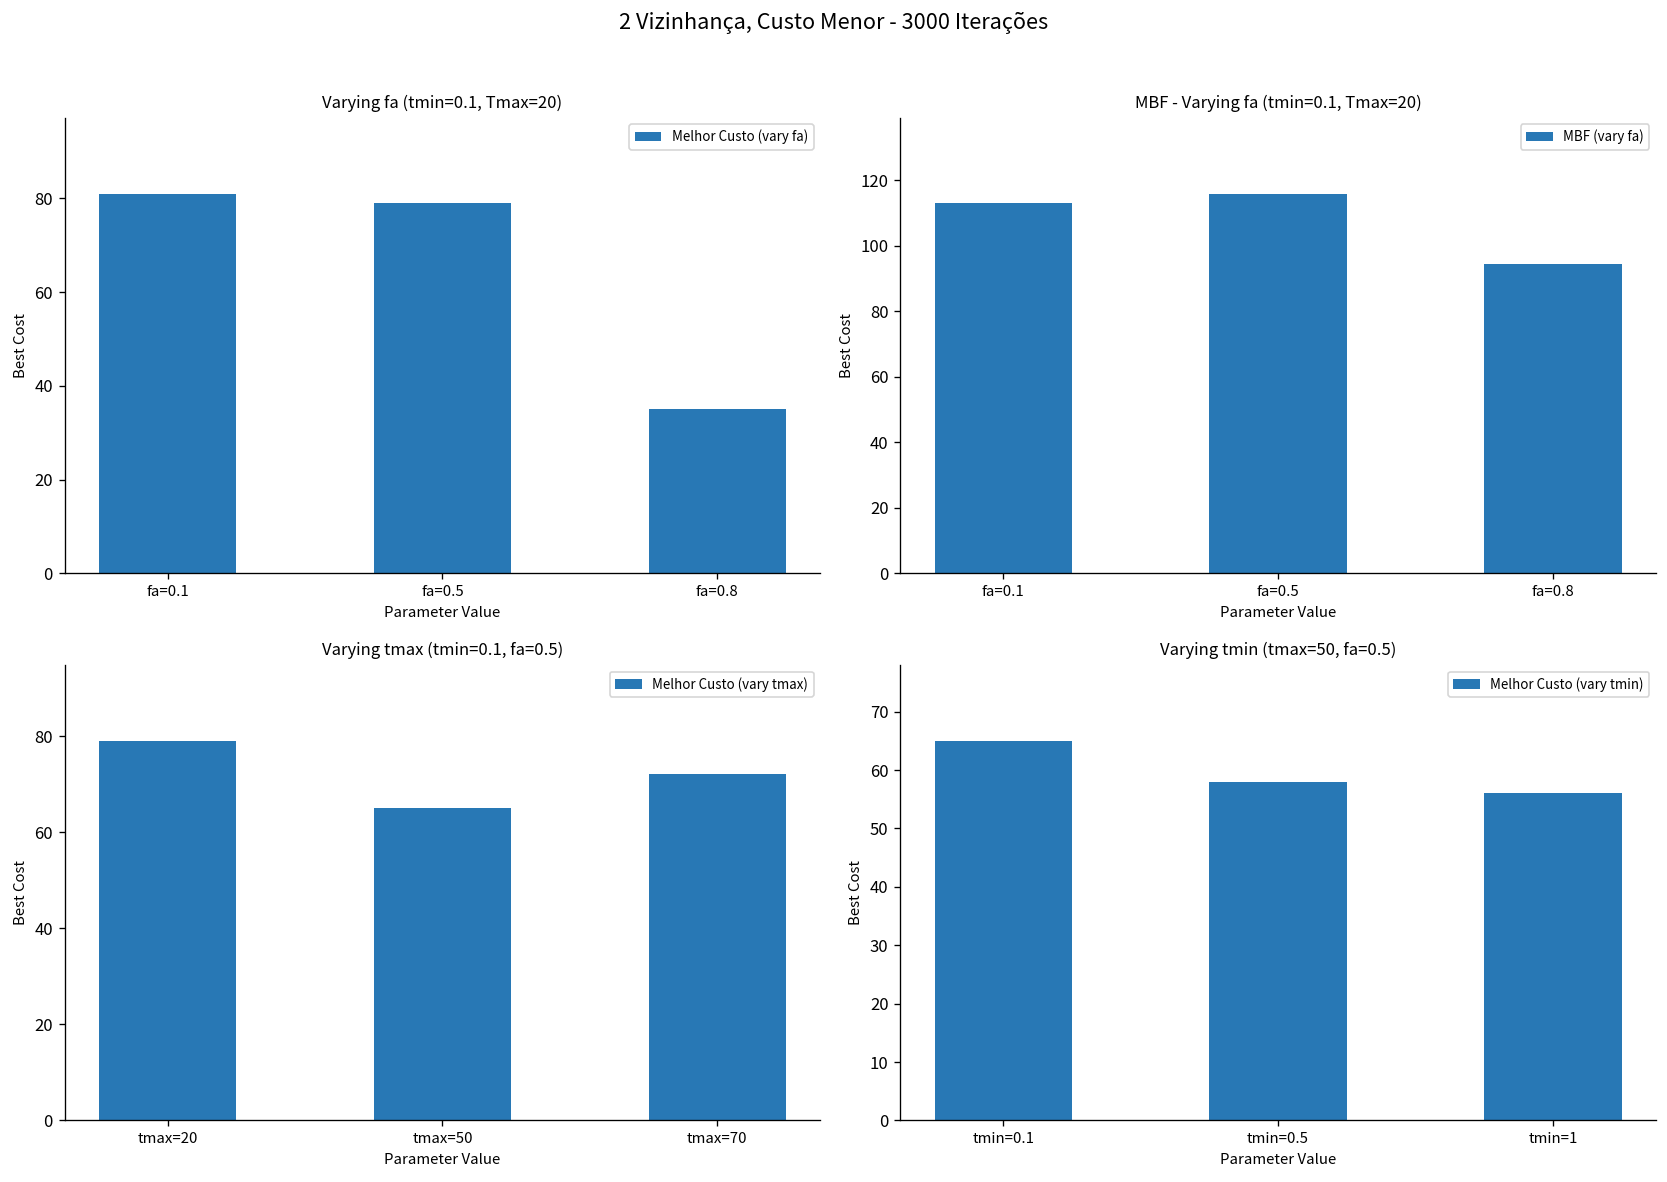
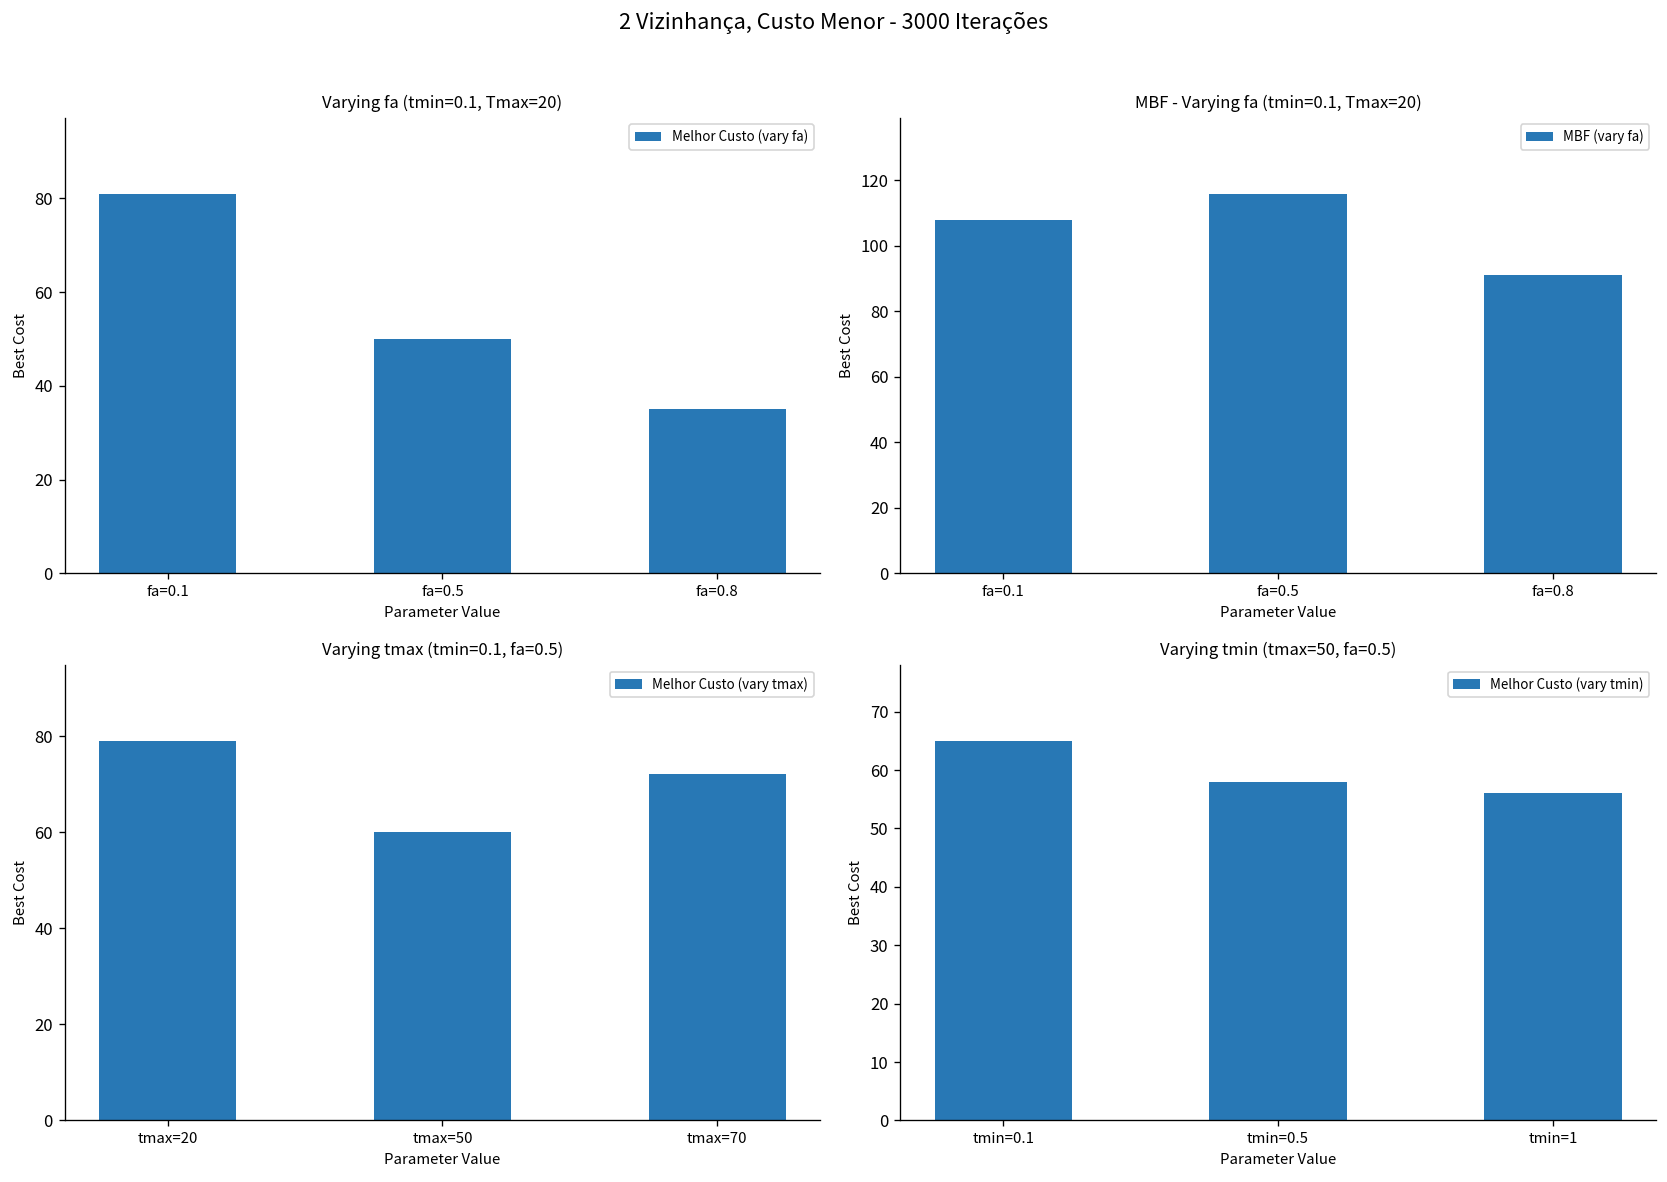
Varying fa (tmin=0.1, Tmax=20), fa=0.5: 79 -> 50
MBF - Varying fa (tmin=0.1, Tmax=20), fa=0.1: 113 -> 108
MBF - Varying fa (tmin=0.1, Tmax=20), fa=0.8: 95 -> 91
Varying tmax (tmin=0.1, fa=0.5), tmax=50: 65 -> 60
